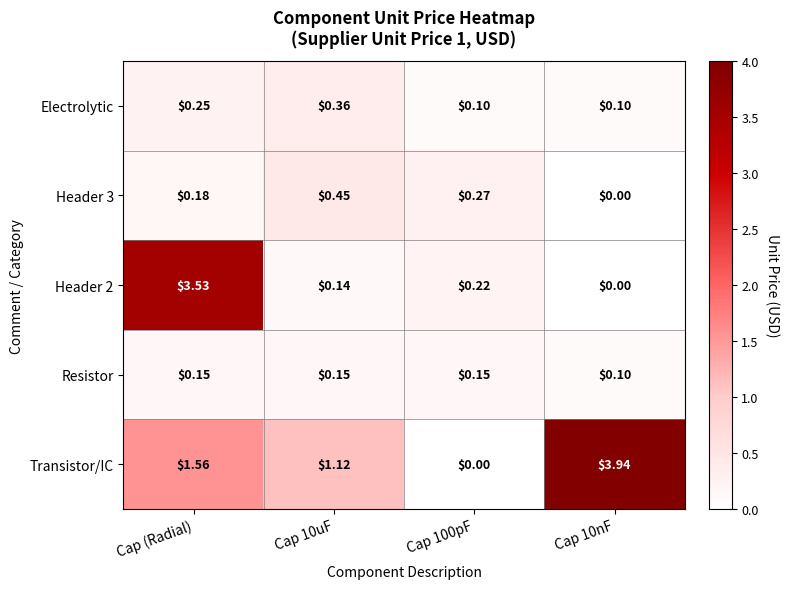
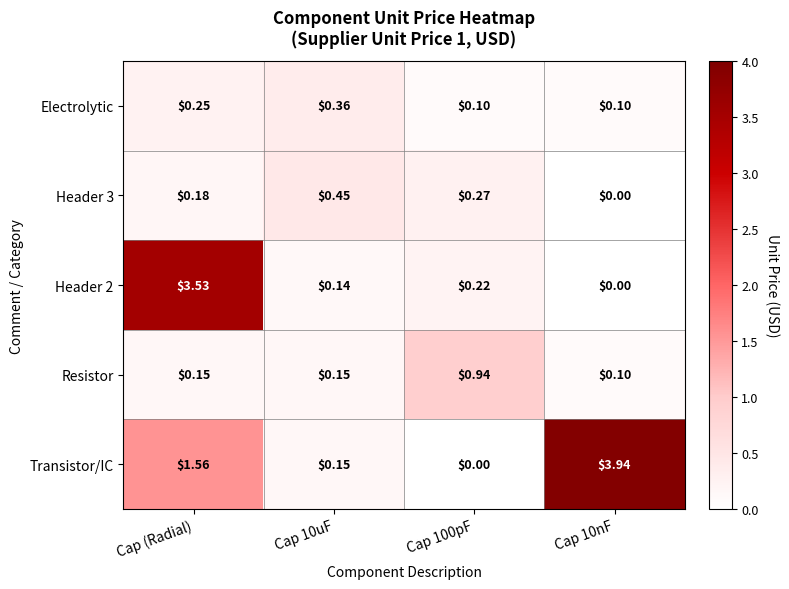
Resistor, Cap 100pF: $0.15 -> $0.94
Transistor/IC, Cap 10uF: $1.12 -> $0.15
